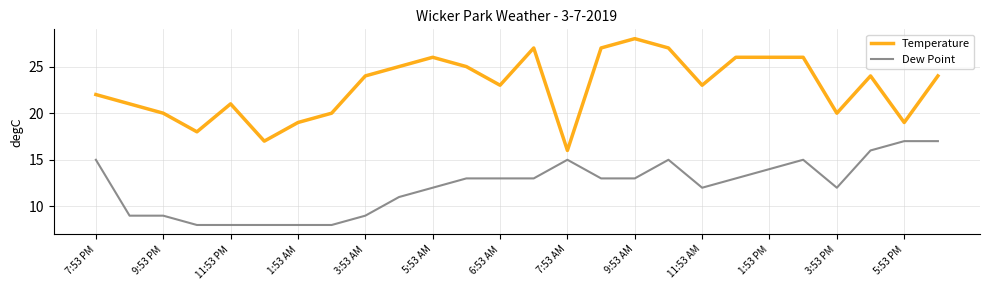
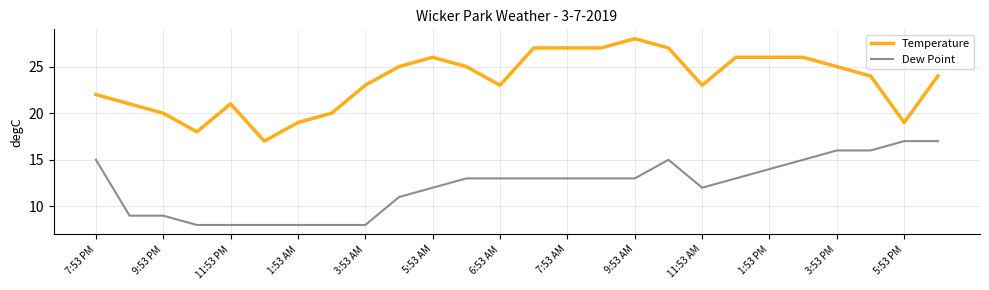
Temperature, 3:53 AM: 24 -> 23
Dew Point, 3:53 AM: 9 -> 8
Temperature, 7:53 AM: 16 -> 27
Dew Point, 7:53 AM: 15 -> 13
Temperature, 3:53 PM: 20 -> 25
Dew Point, 3:53 PM: 12 -> 16
